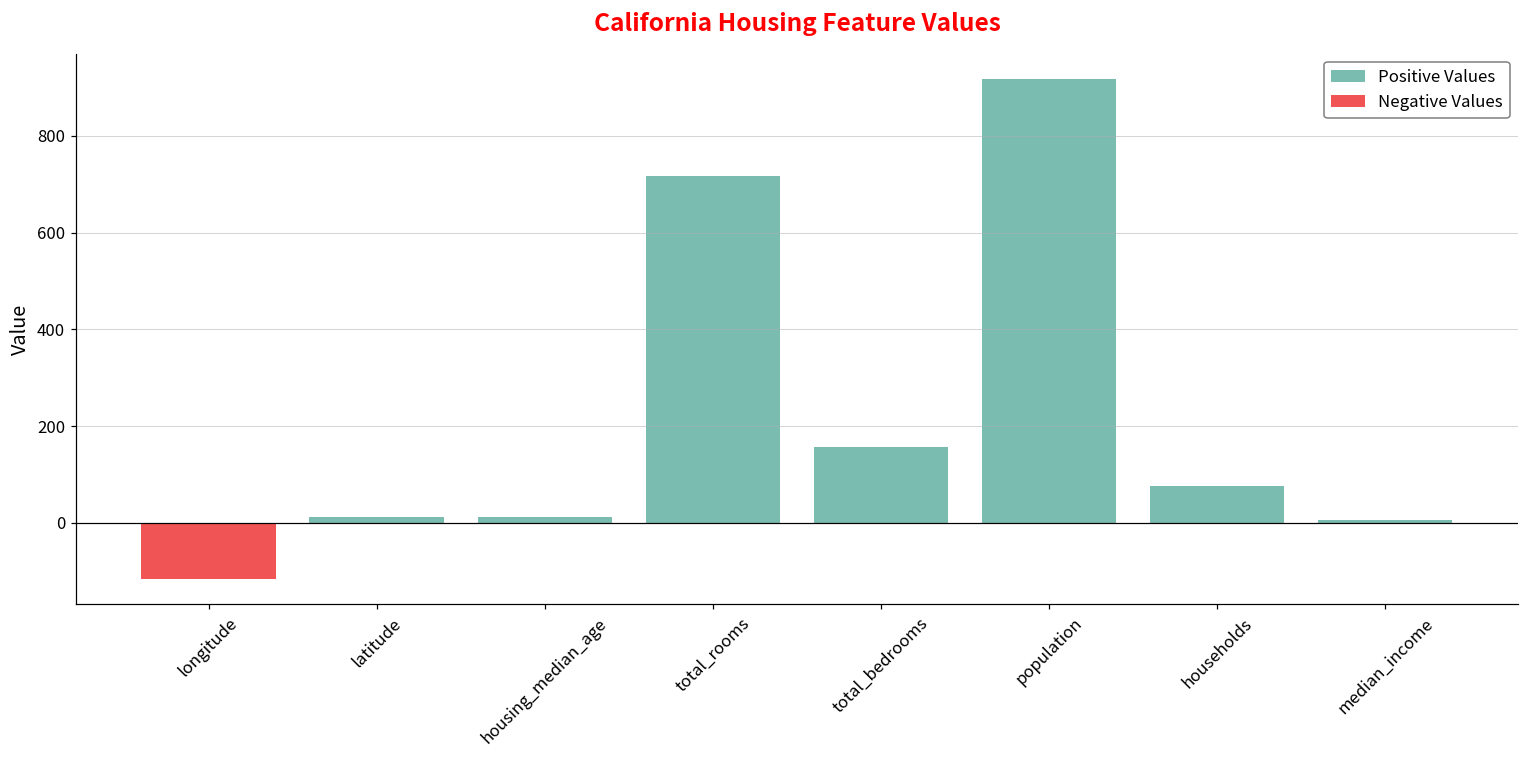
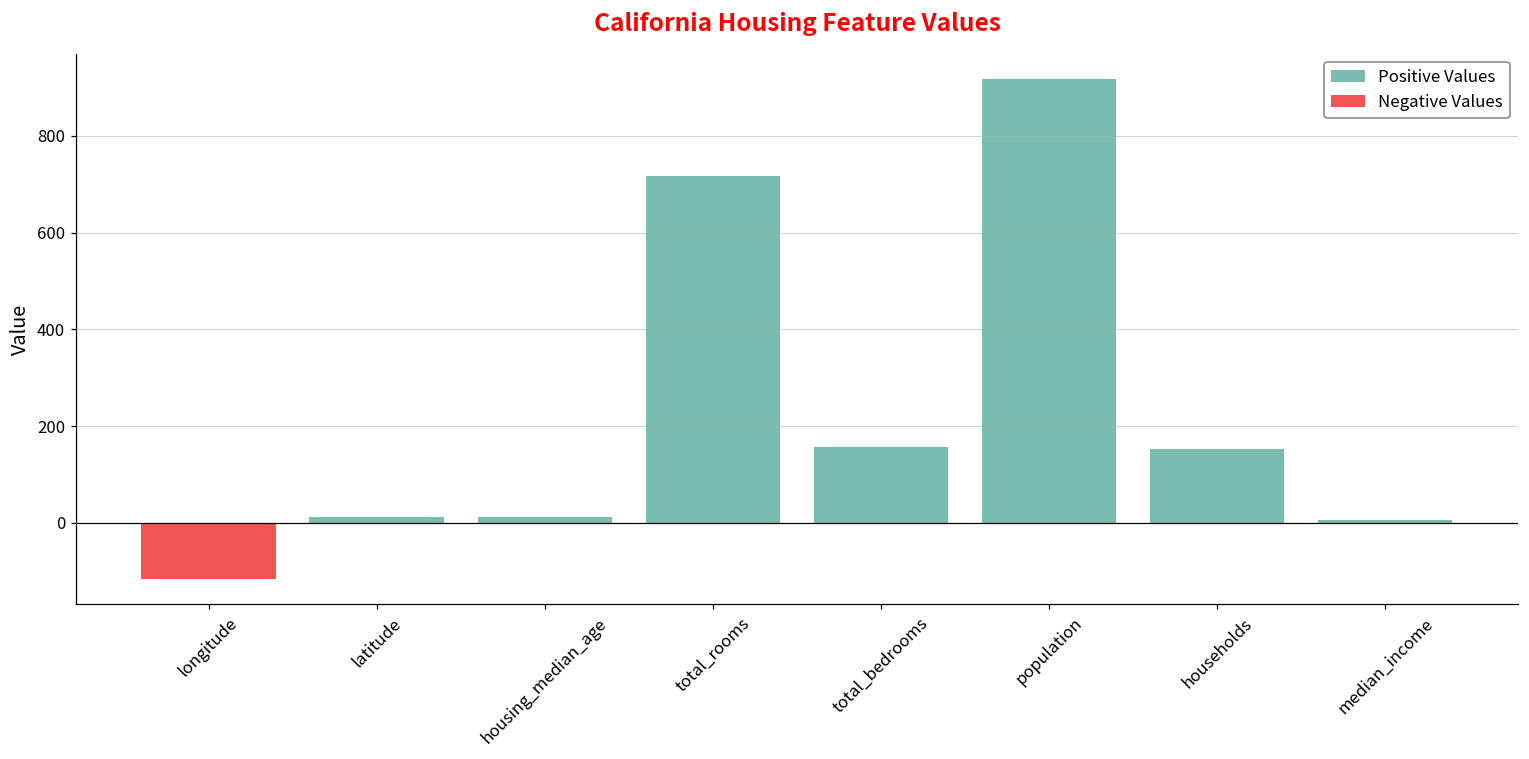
Positive Values, households: 80 -> 150
